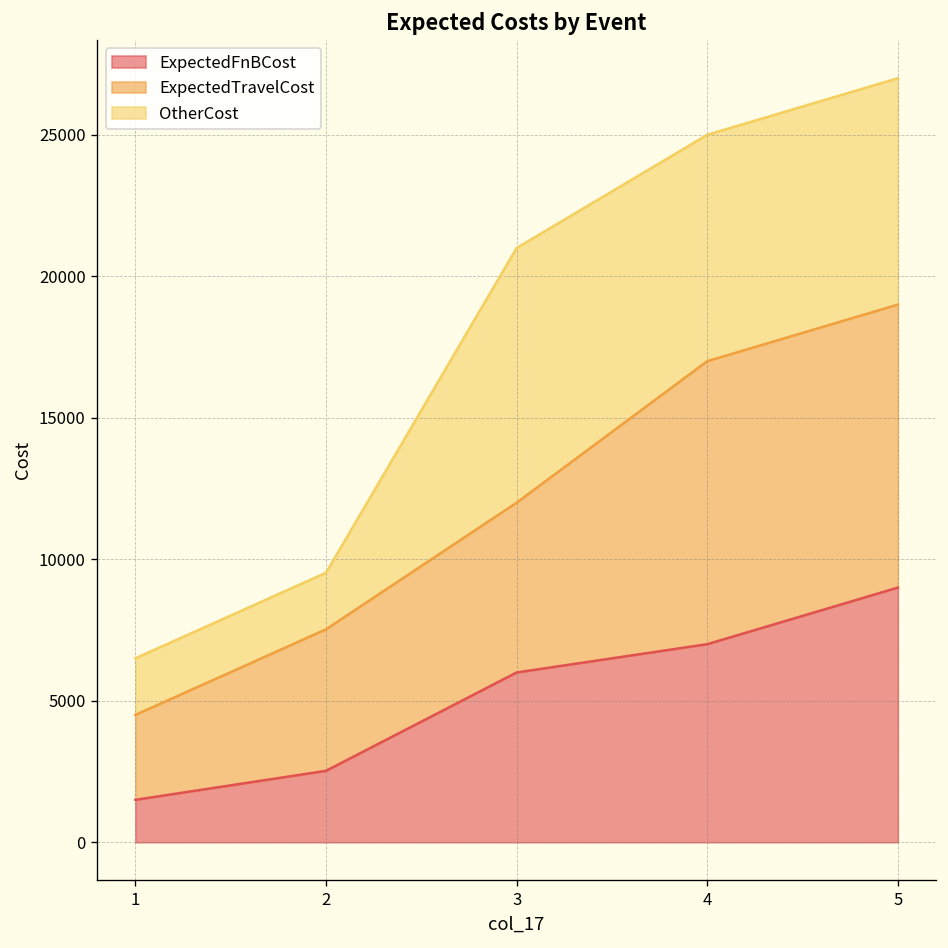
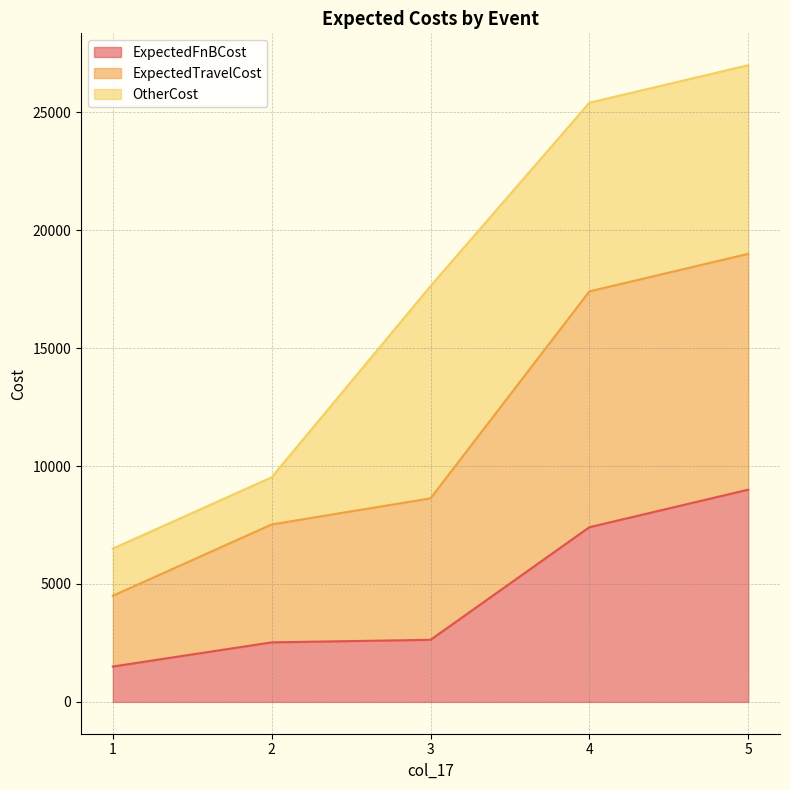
ExpectedFnBCost, 3: 6000 -> 2600
ExpectedFnBCost, 4: 7000 -> 7400
